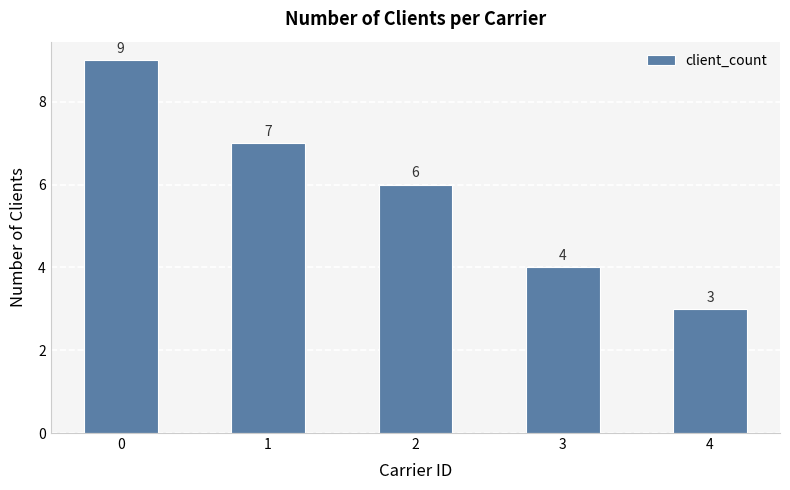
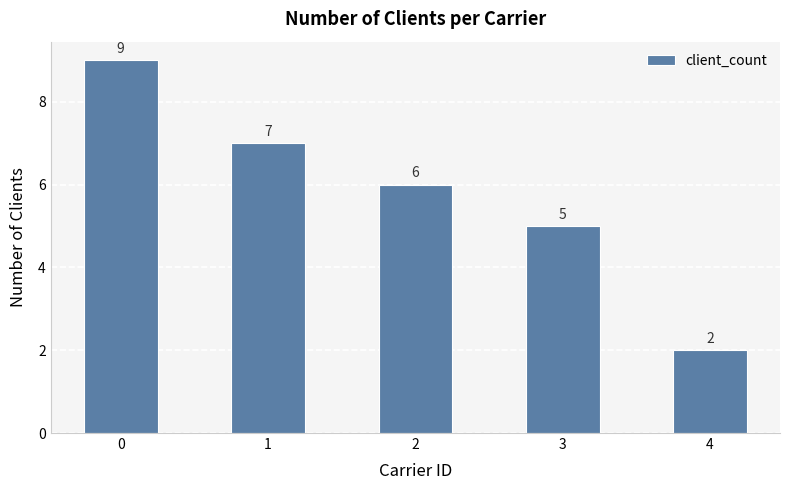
3: 4 -> 5
4: 3 -> 2
